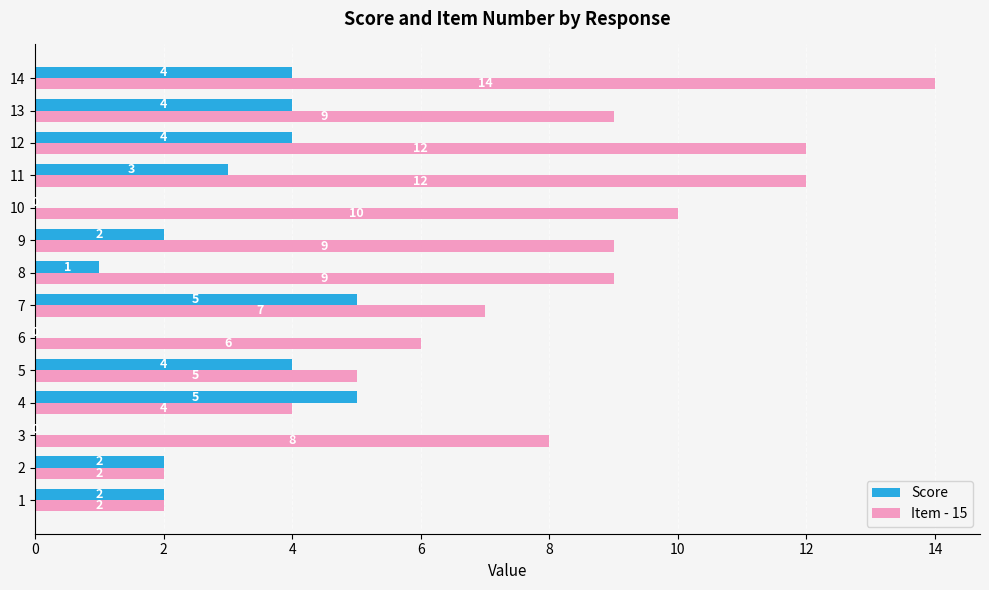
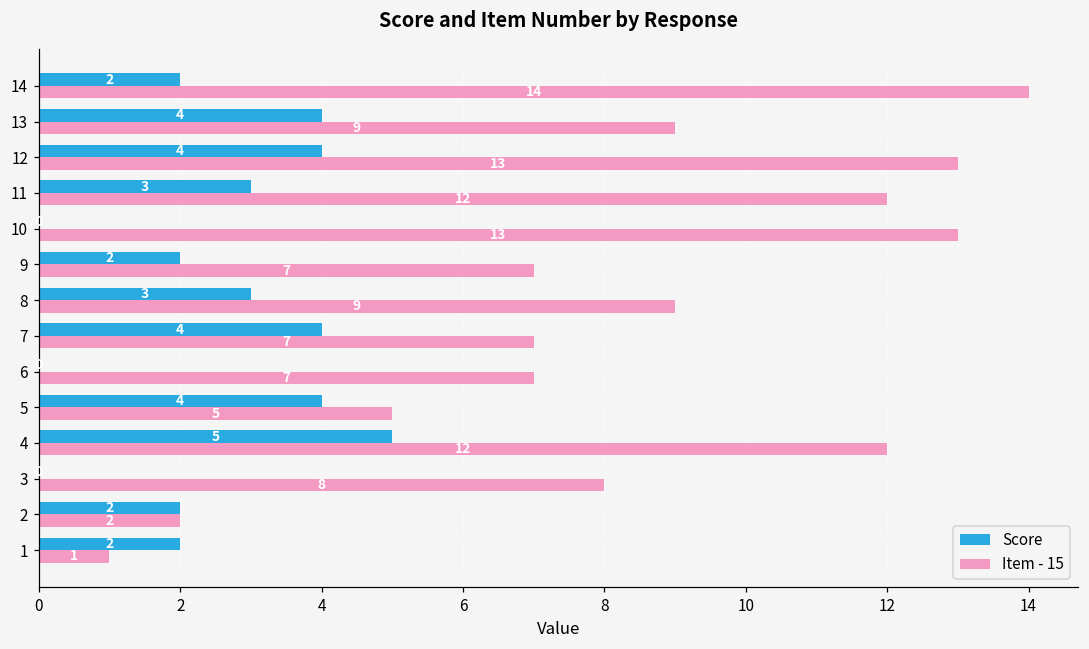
Score, 14: 4 -> 2
Item - 15, 12: 12 -> 13
Item - 15, 10: 10 -> 13
Item - 15, 9: 9 -> 7
Score, 8: 1 -> 3
Score, 7: 5 -> 4
Item - 15, 6: 6 -> 7
Item - 15, 4: 4 -> 12
Item - 15, 1: 2 -> 1
